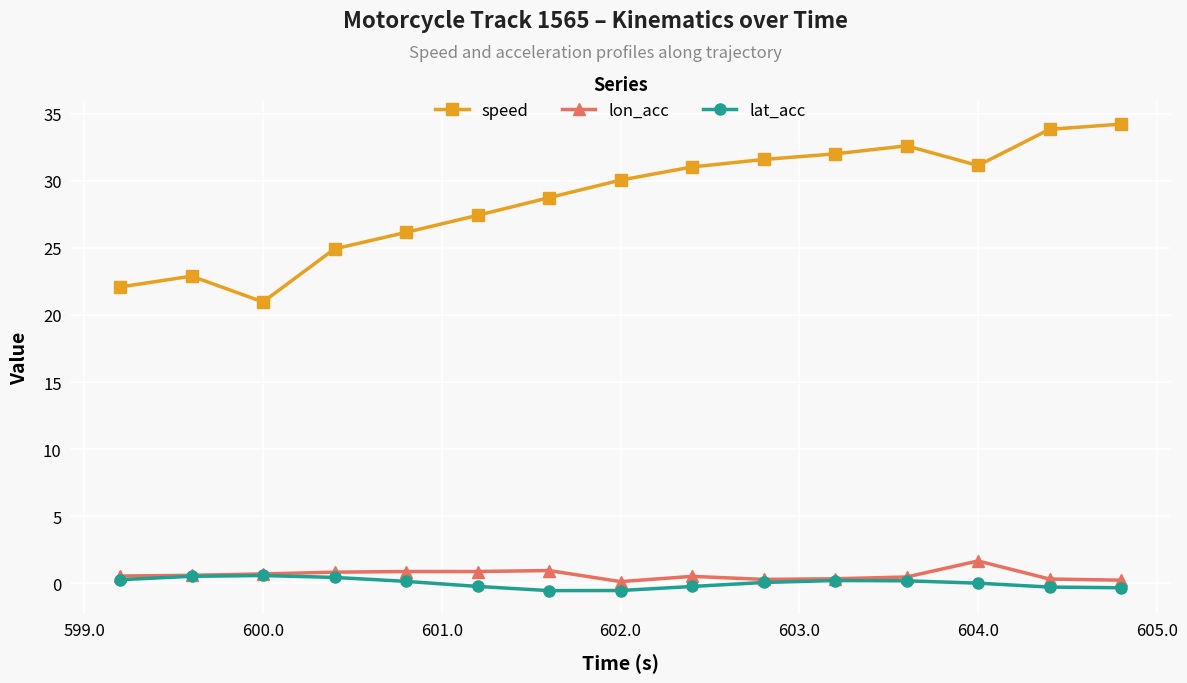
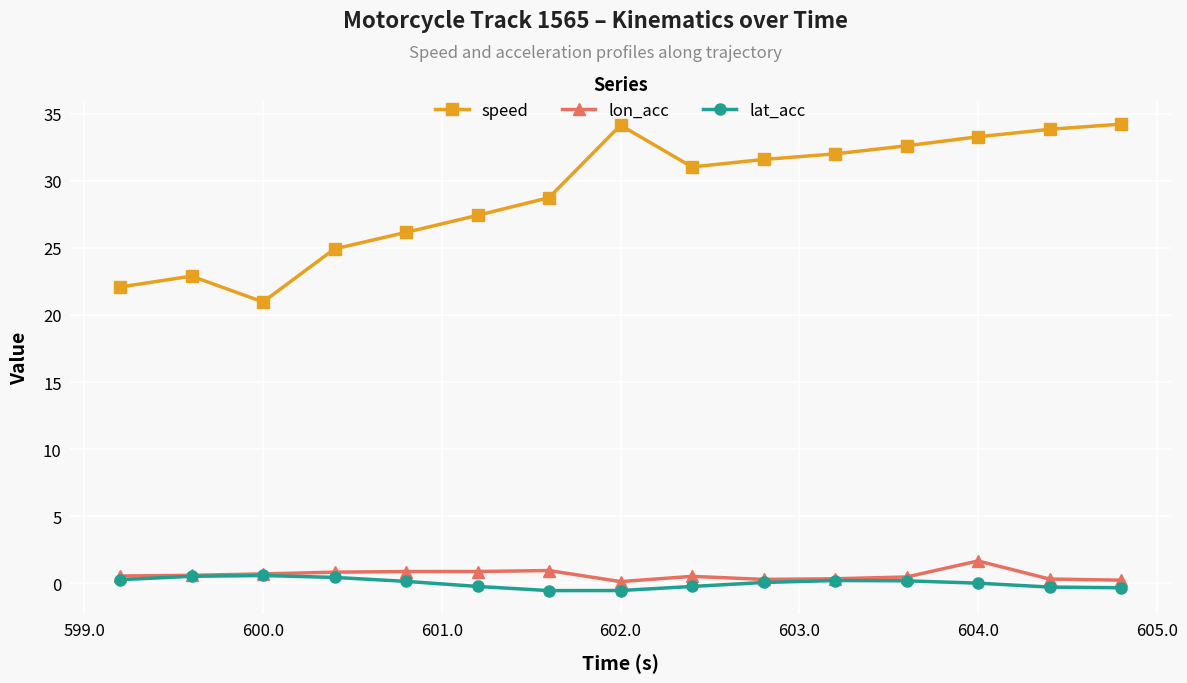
speed, 602.0: 30.0 -> 34.1
speed, 604.0: 31.1 -> 33.3
